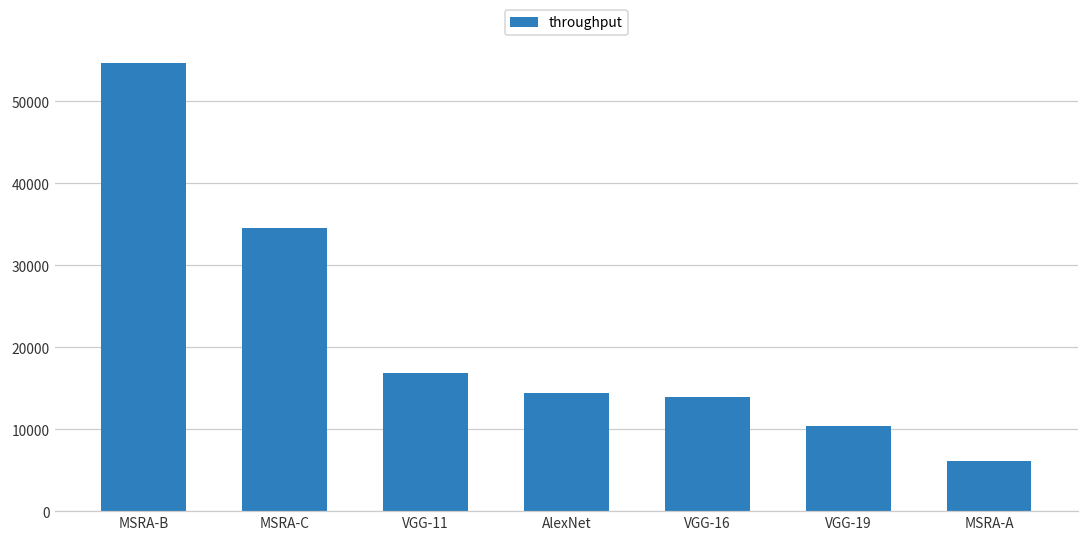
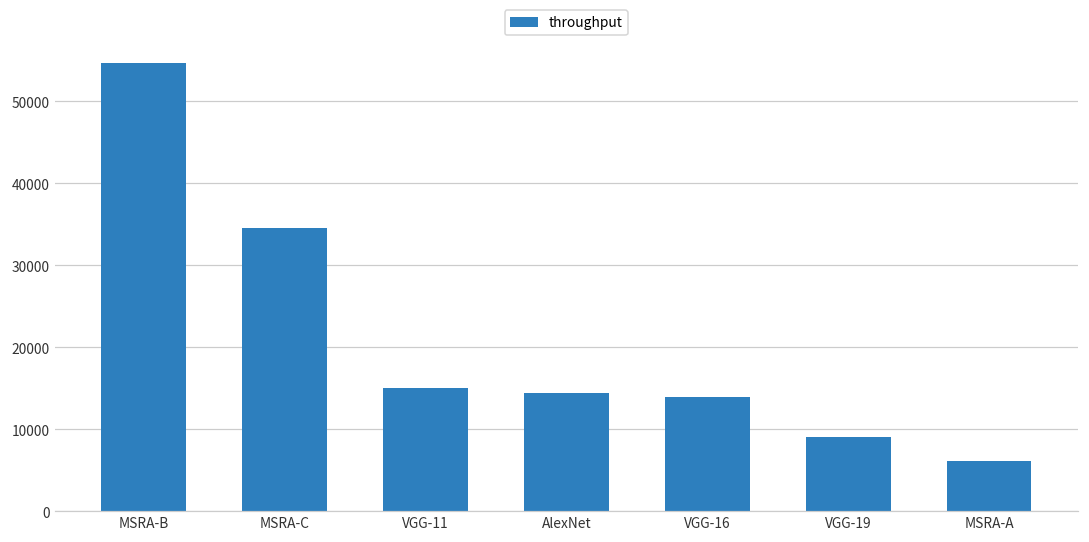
VGG-11: 17000 -> 15000
VGG-19: 10000 -> 9000
